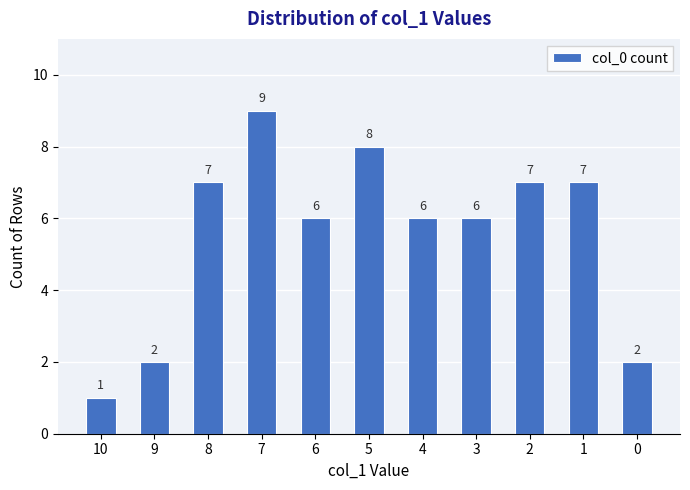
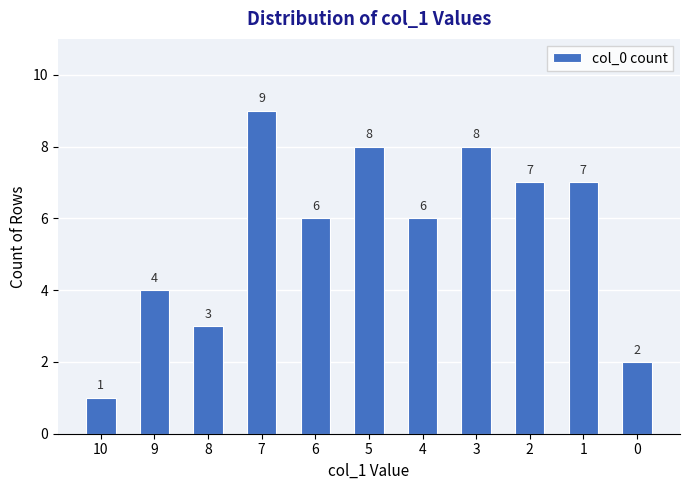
9: 2 -> 4
8: 7 -> 3
3: 6 -> 8
